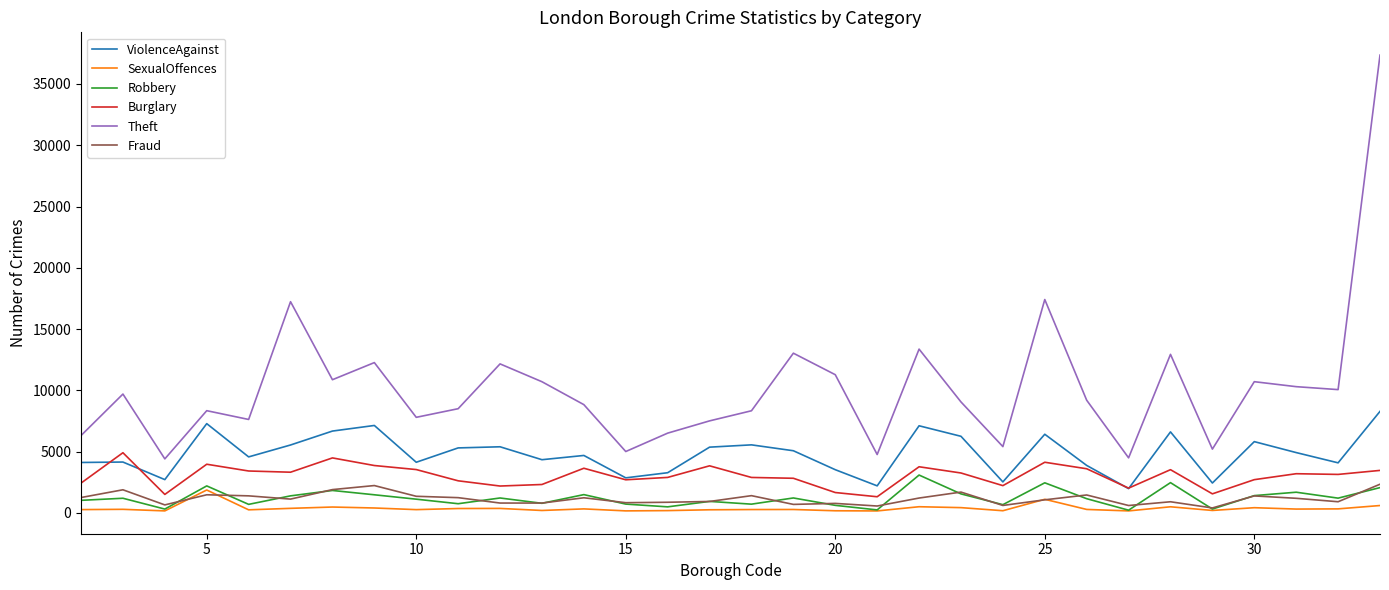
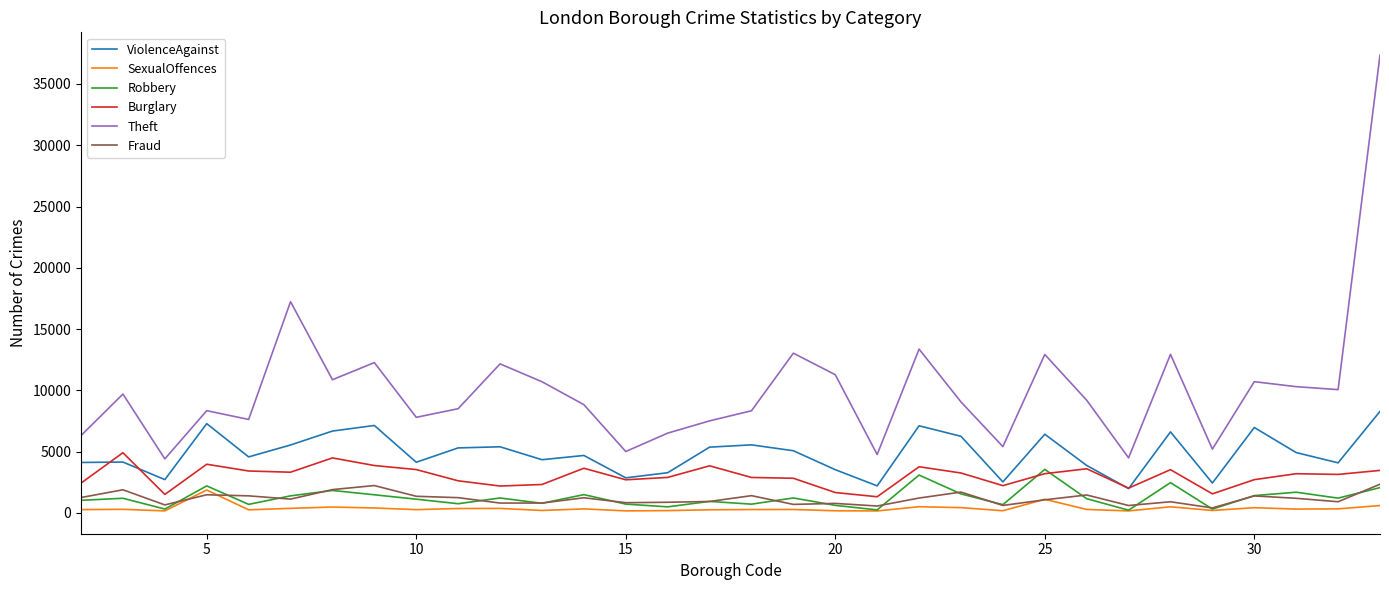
Robbery, 25: 2500 -> 3600
Burglary, 25: 4100 -> 3200
Theft, 25: 17400 -> 12900
ViolenceAgainst, 30: 5800 -> 7000
